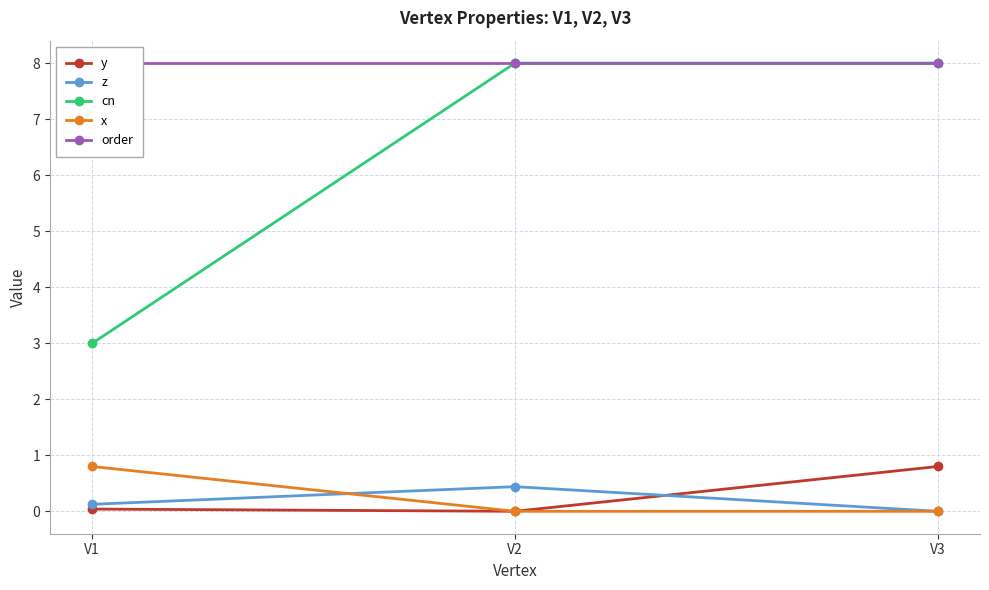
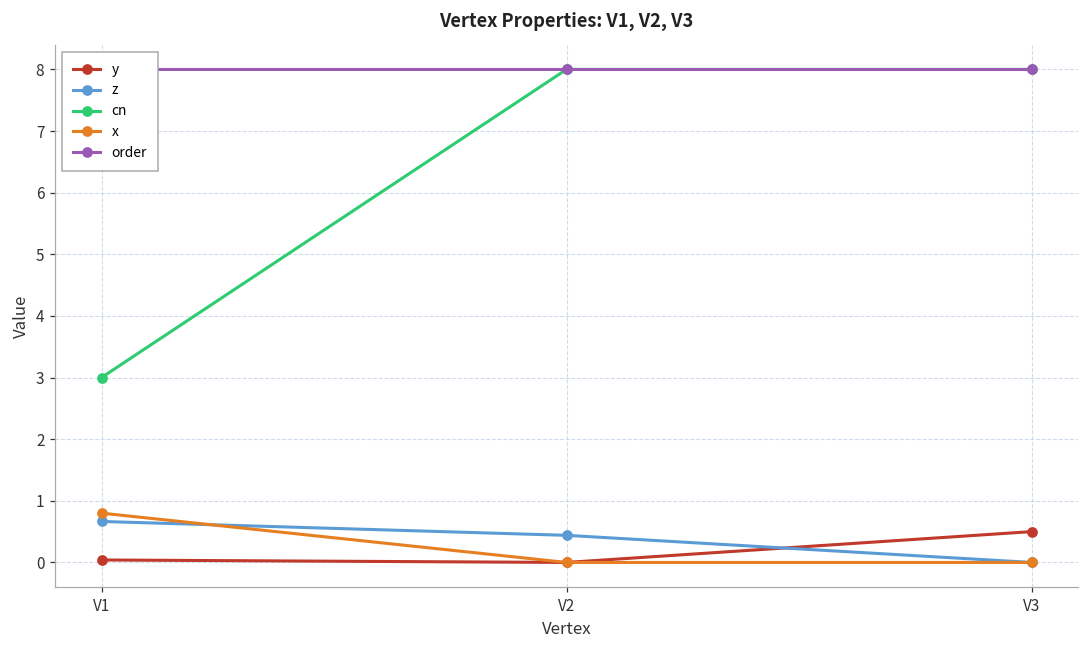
z, V1: 0.1 -> 0.7
y, V3: 0.8 -> 0.5
